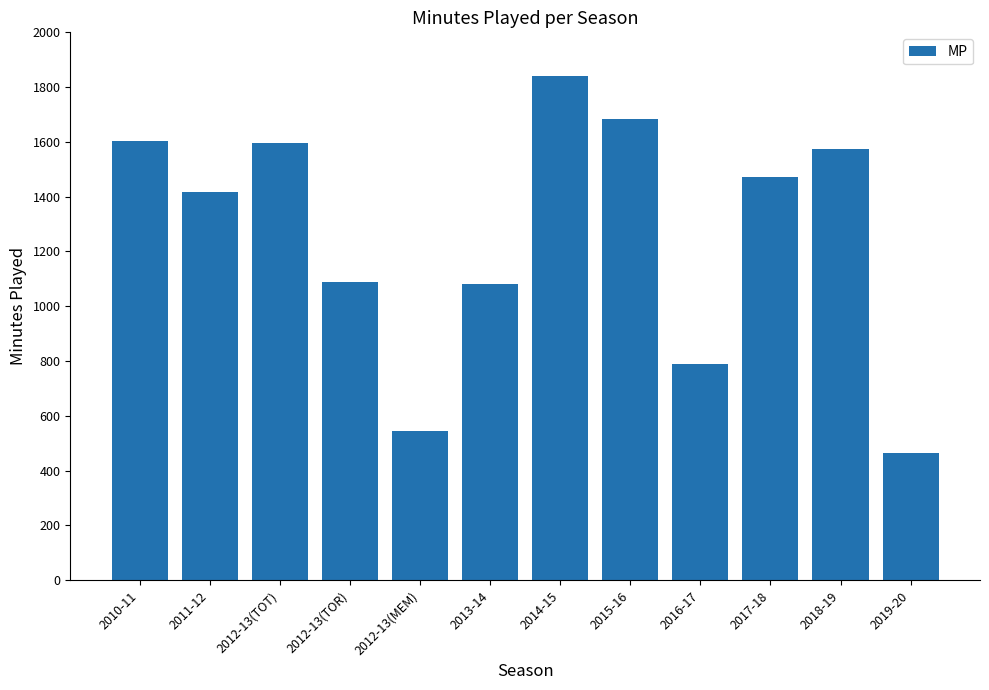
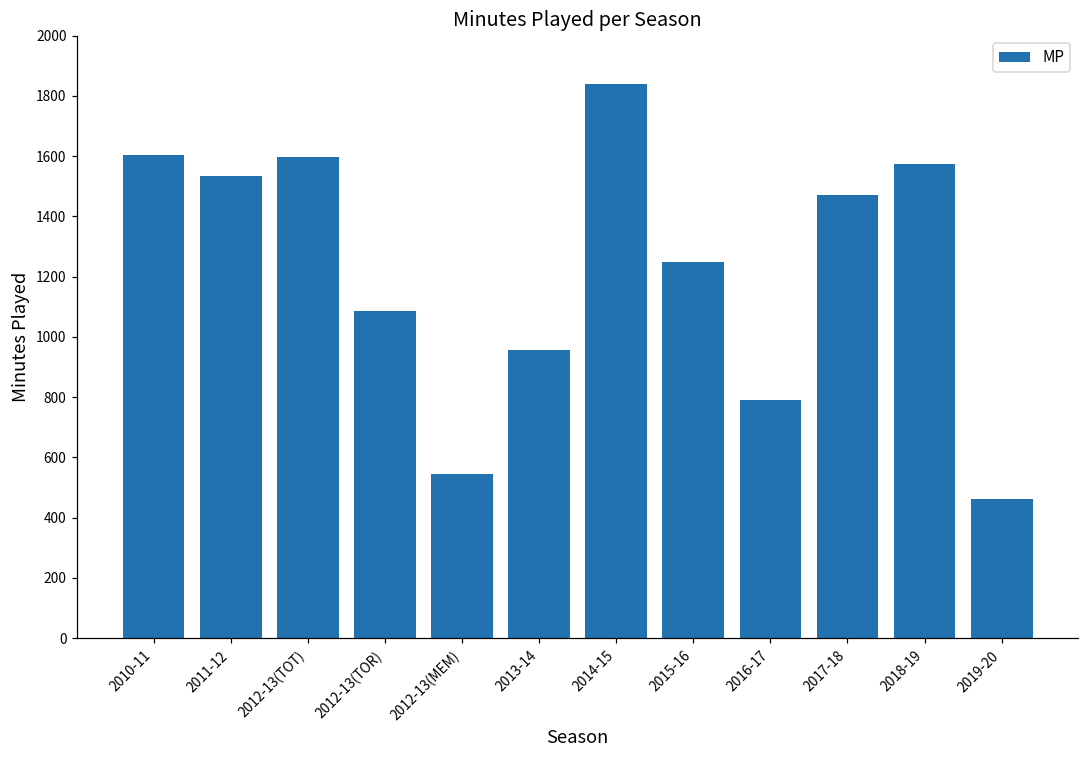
2011-12: 1420 -> 1530
2013-14: 1080 -> 960
2015-16: 1680 -> 1250
